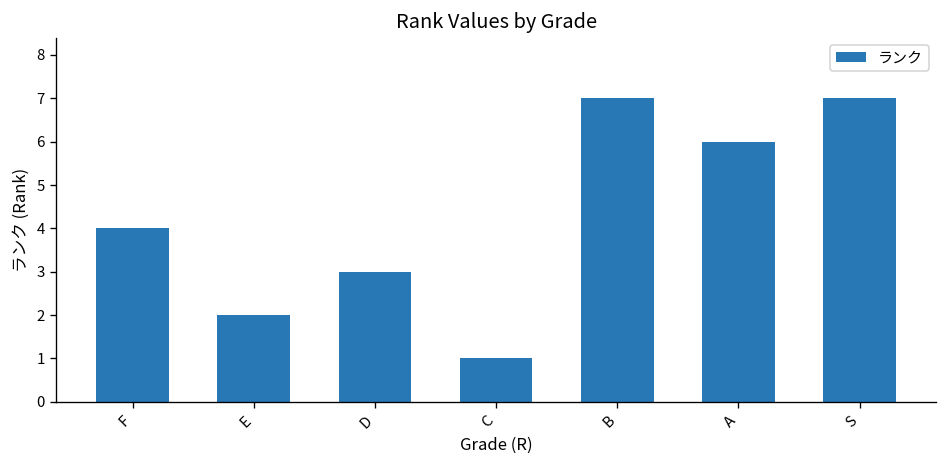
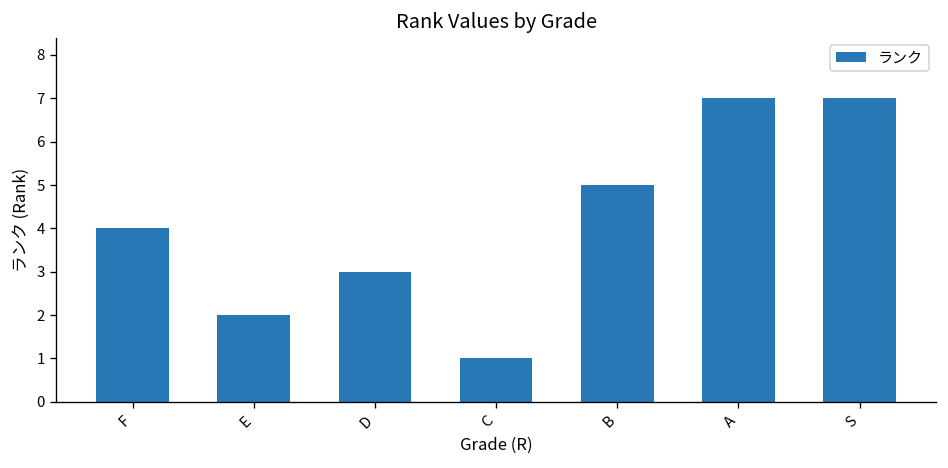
B: 7 -> 5
A: 6 -> 7
